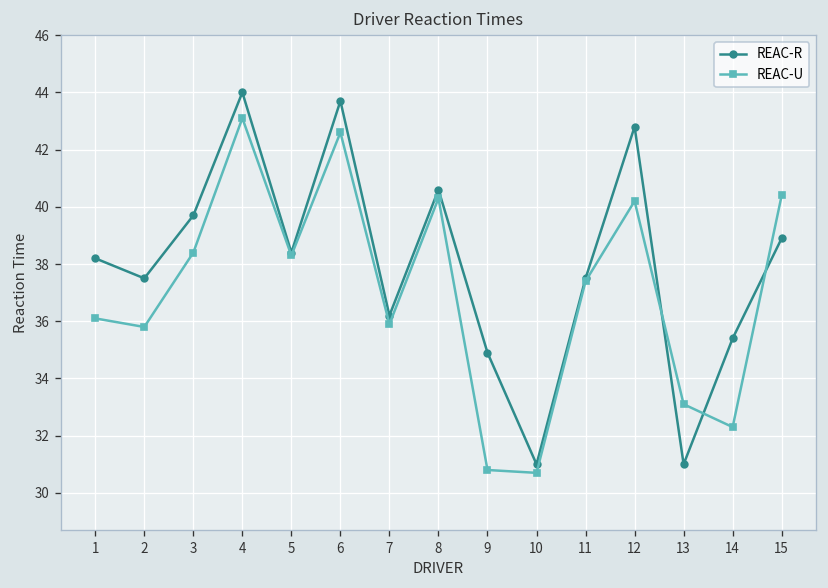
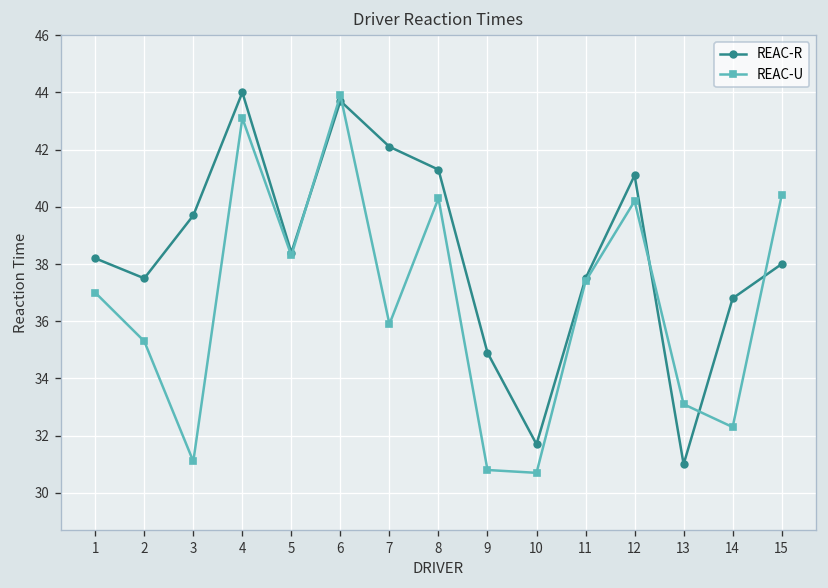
REAC-U, 1: 36.1 -> 37.0
REAC-U, 2: 35.8 -> 35.3
REAC-U, 3: 38.4 -> 31.1
REAC-U, 6: 42.6 -> 43.9
REAC-R, 7: 36.2 -> 42.1
REAC-R, 8: 40.6 -> 41.3
REAC-R, 10: 31.0 -> 31.7
REAC-R, 12: 42.8 -> 41.1
REAC-R, 14: 35.4 -> 36.8
REAC-R, 15: 38.9 -> 38.0
